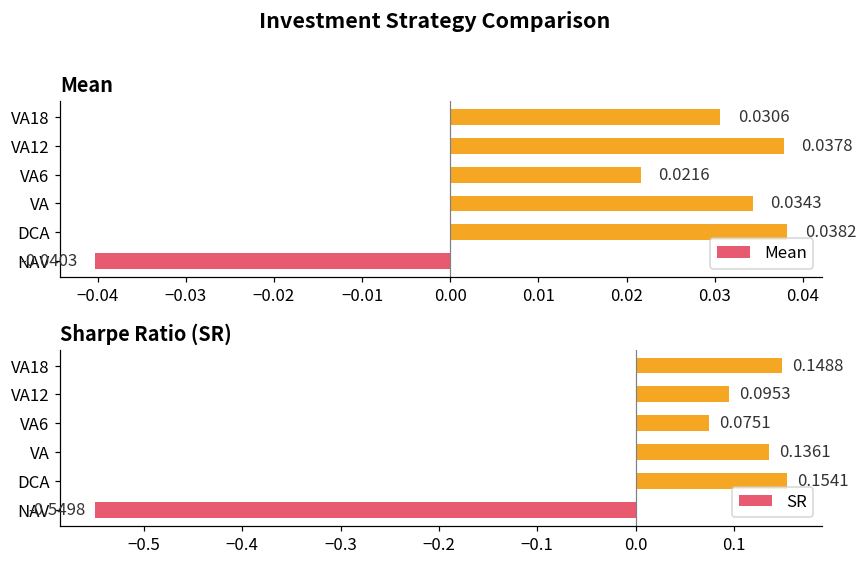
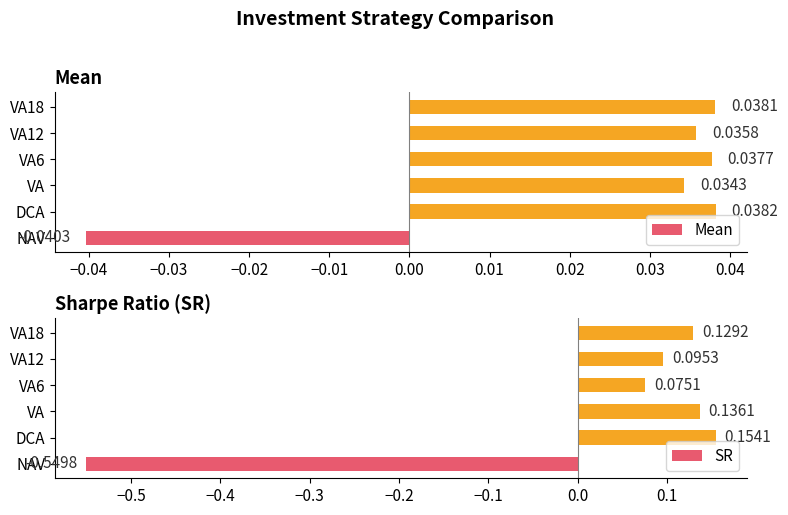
Mean, VA18: 0.0306 -> 0.0381
Mean, VA12: 0.0378 -> 0.0358
Mean, VA6: 0.0216 -> 0.0377
Sharpe Ratio (SR), VA18: 0.1488 -> 0.1292
